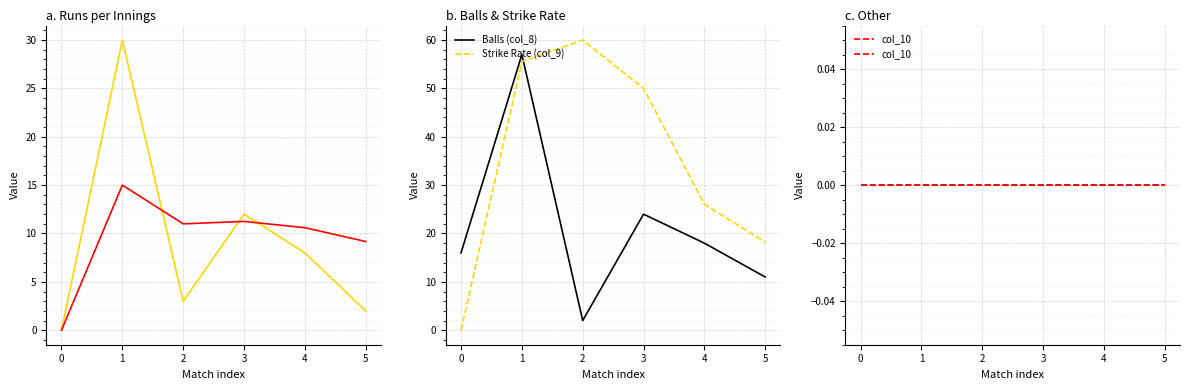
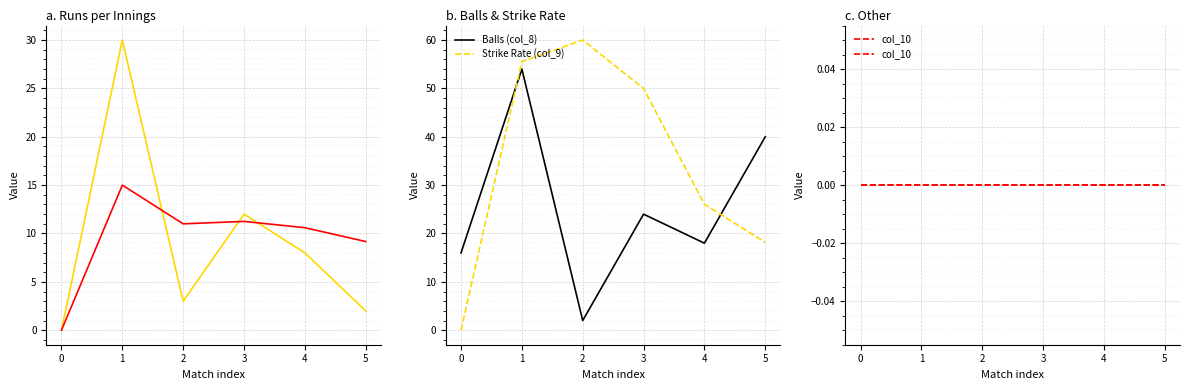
b. Balls & Strike Rate, Balls (col_8), 1: 57 -> 54
b. Balls & Strike Rate, Balls (col_8), 5: 11 -> 40
